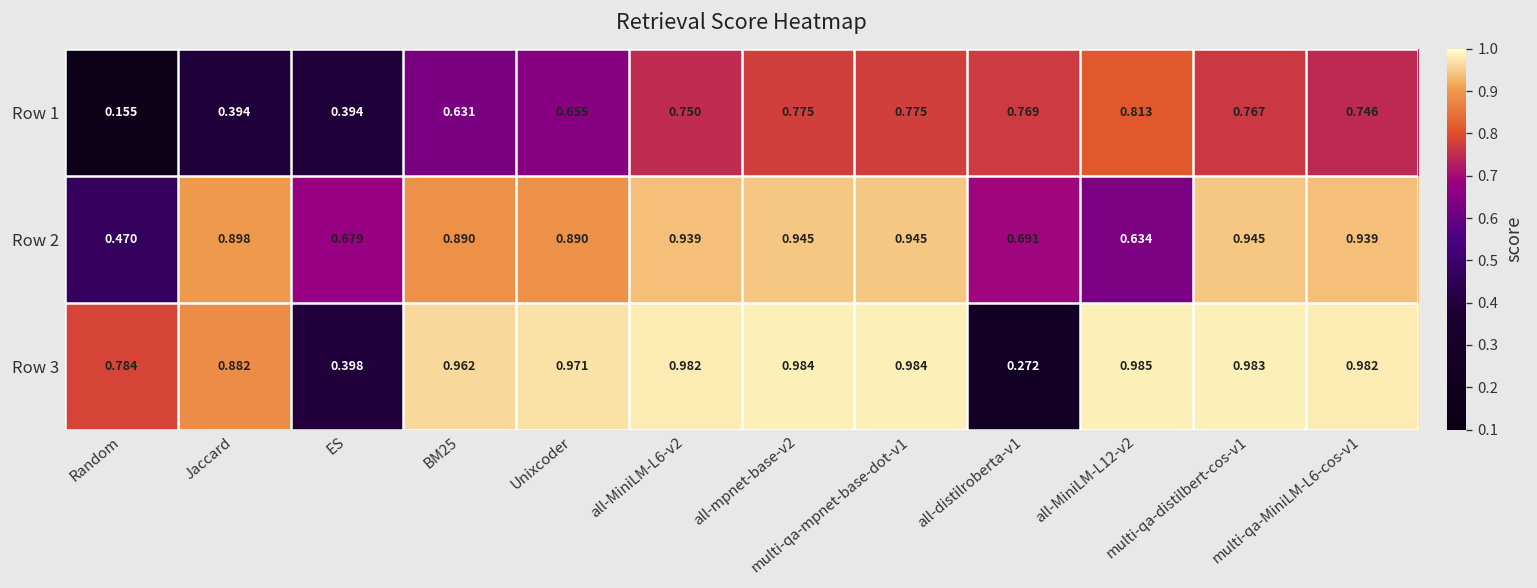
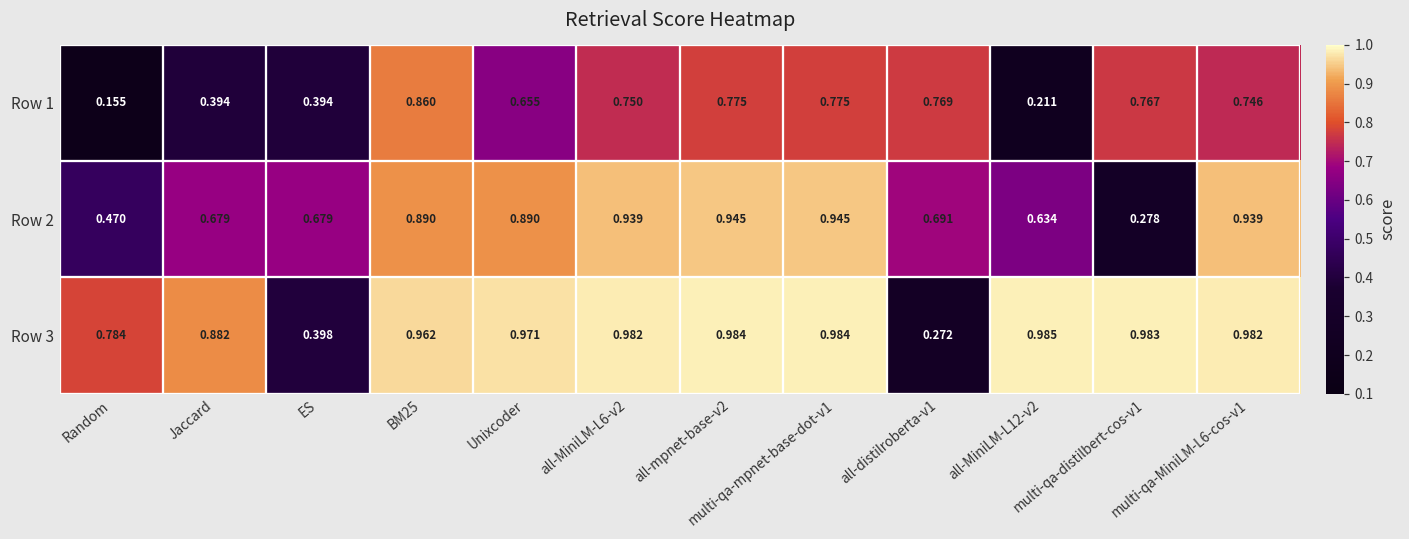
Row 1, BM25: 0.631 -> 0.860
Row 1, all-MiniLM-L12-v2: 0.813 -> 0.211
Row 2, Jaccard: 0.898 -> 0.679
Row 2, multi-qa-distilbert-cos-v1: 0.945 -> 0.278
